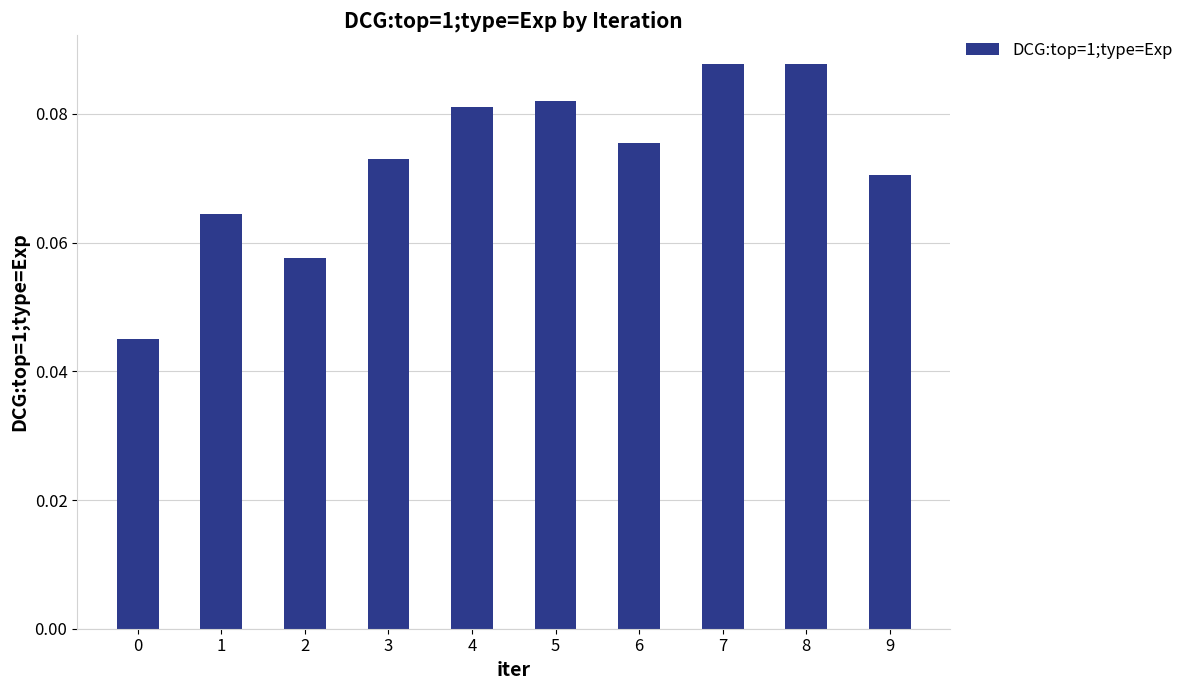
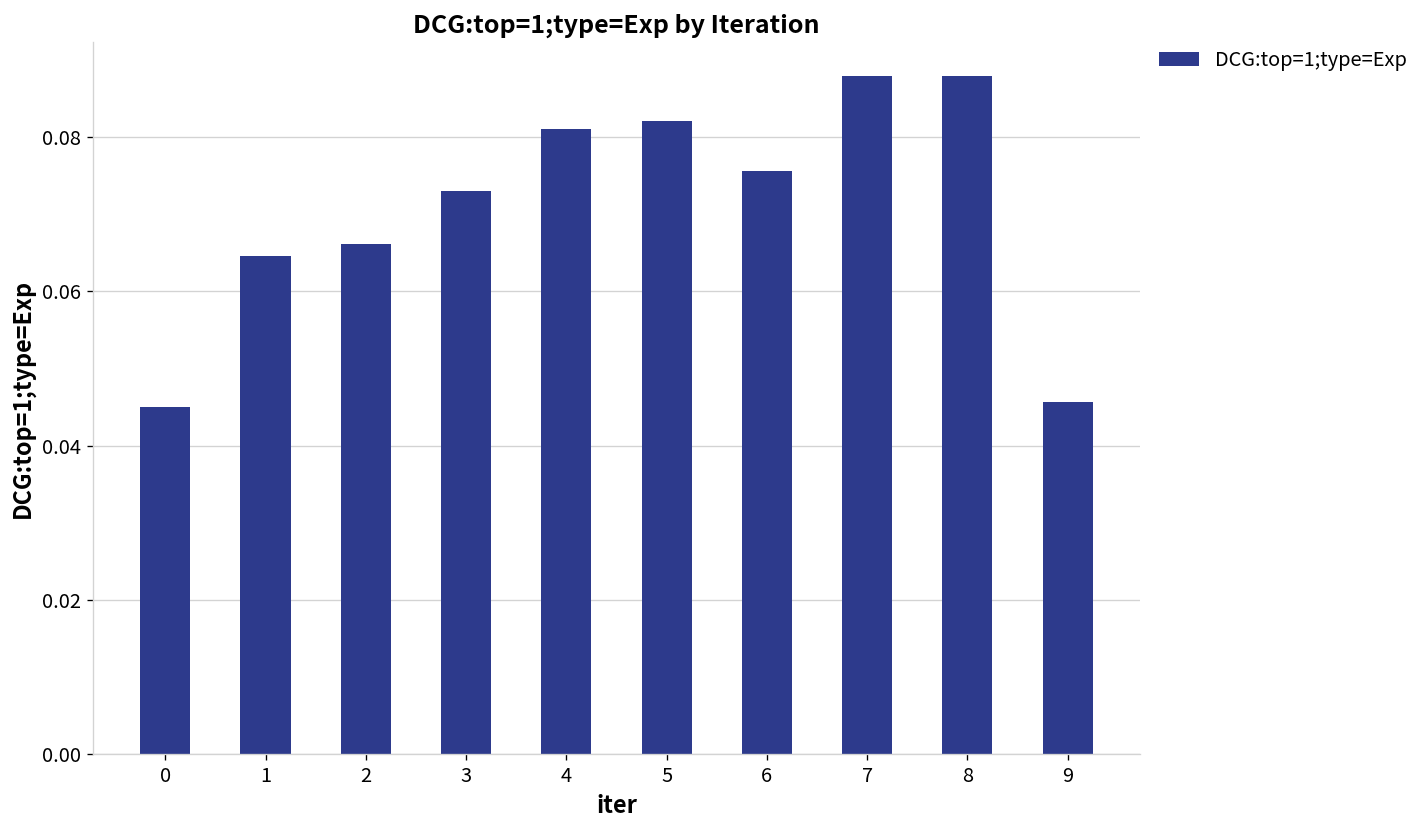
2: 0.058 -> 0.066
9: 0.071 -> 0.046
